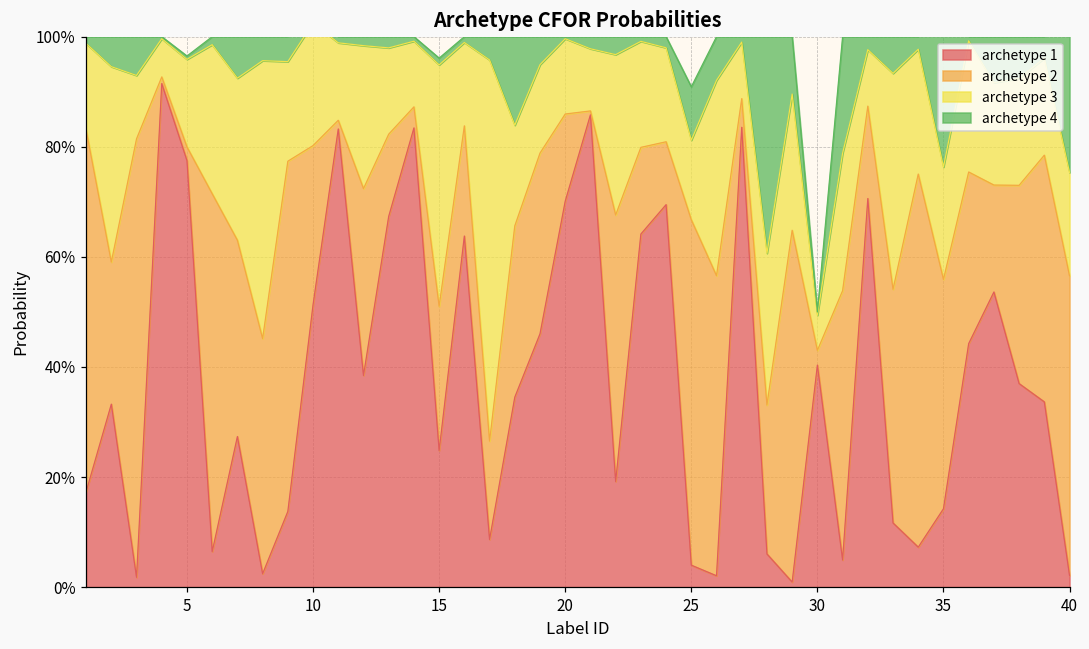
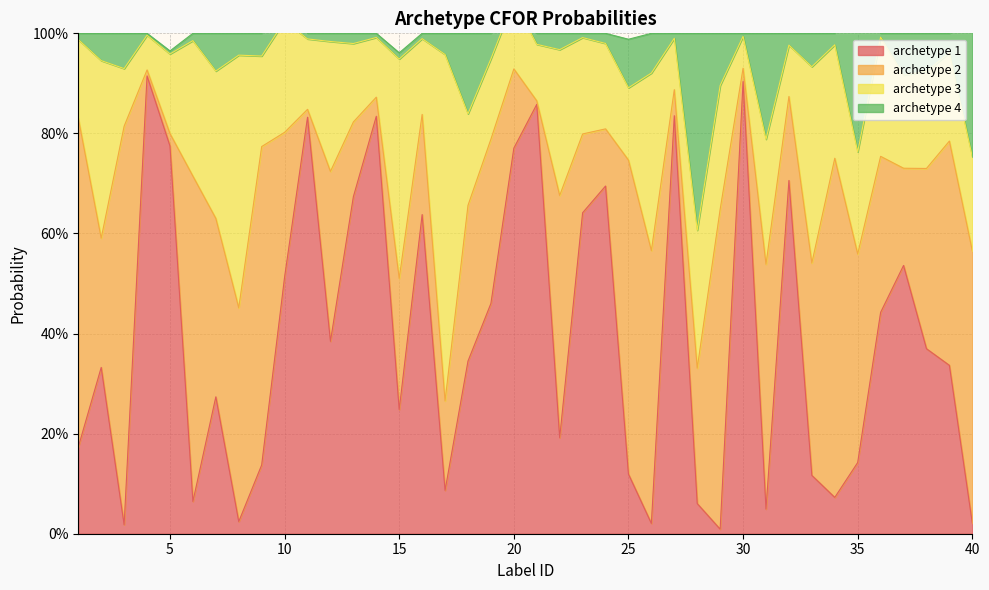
archetype 1, 20: 70% -> 77%
archetype 1, 25: 4% -> 12%
archetype 1, 30: 40% -> 90%
